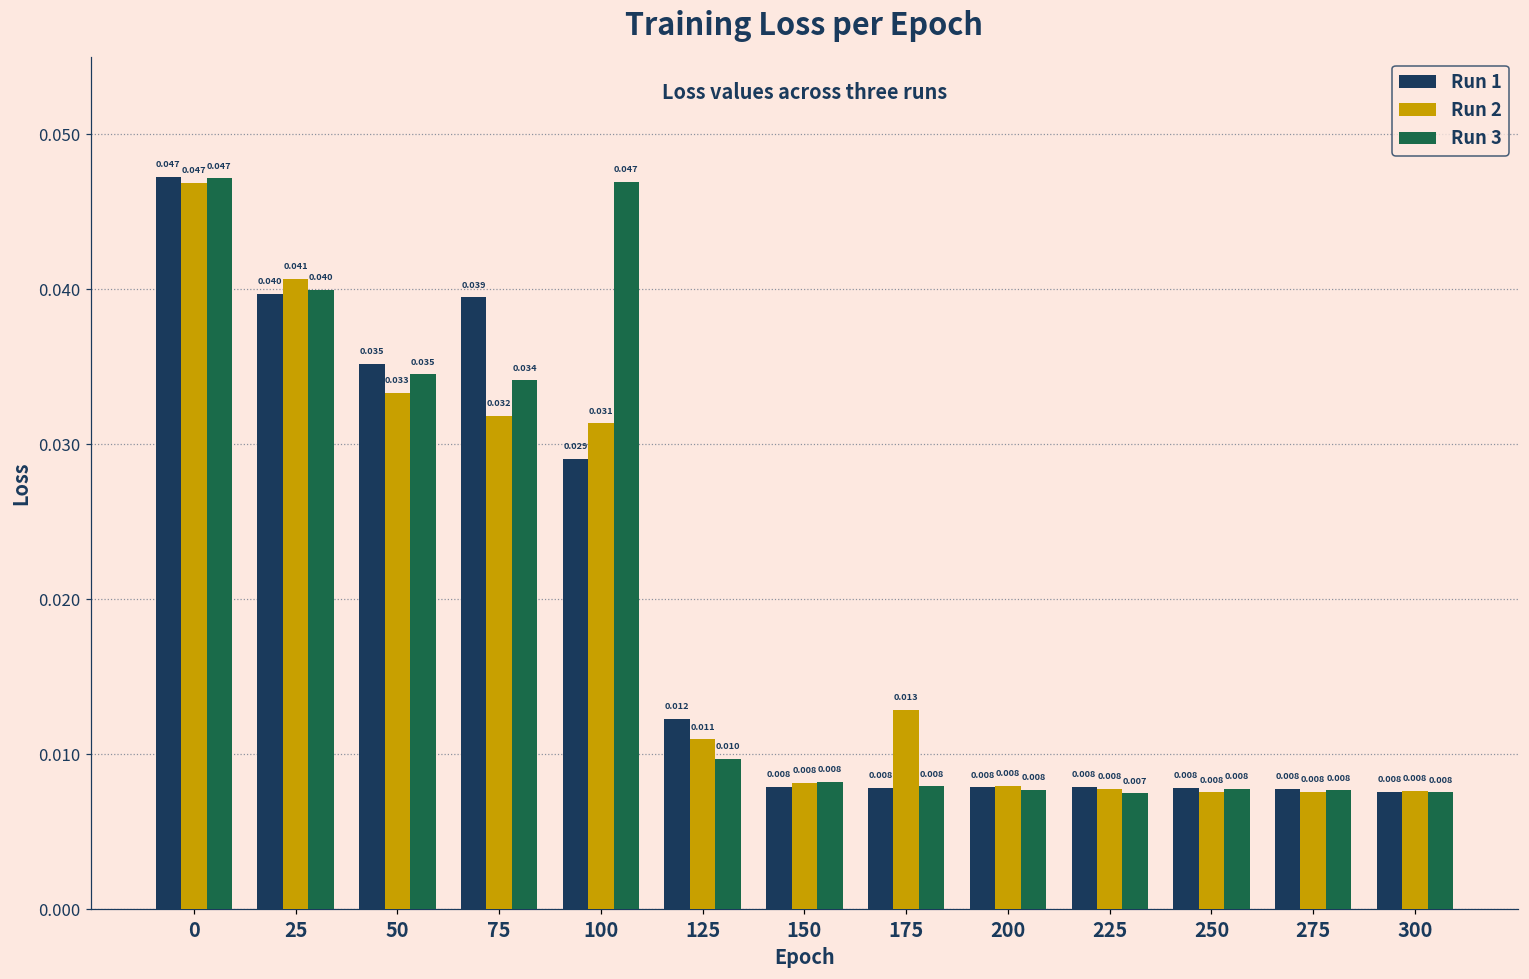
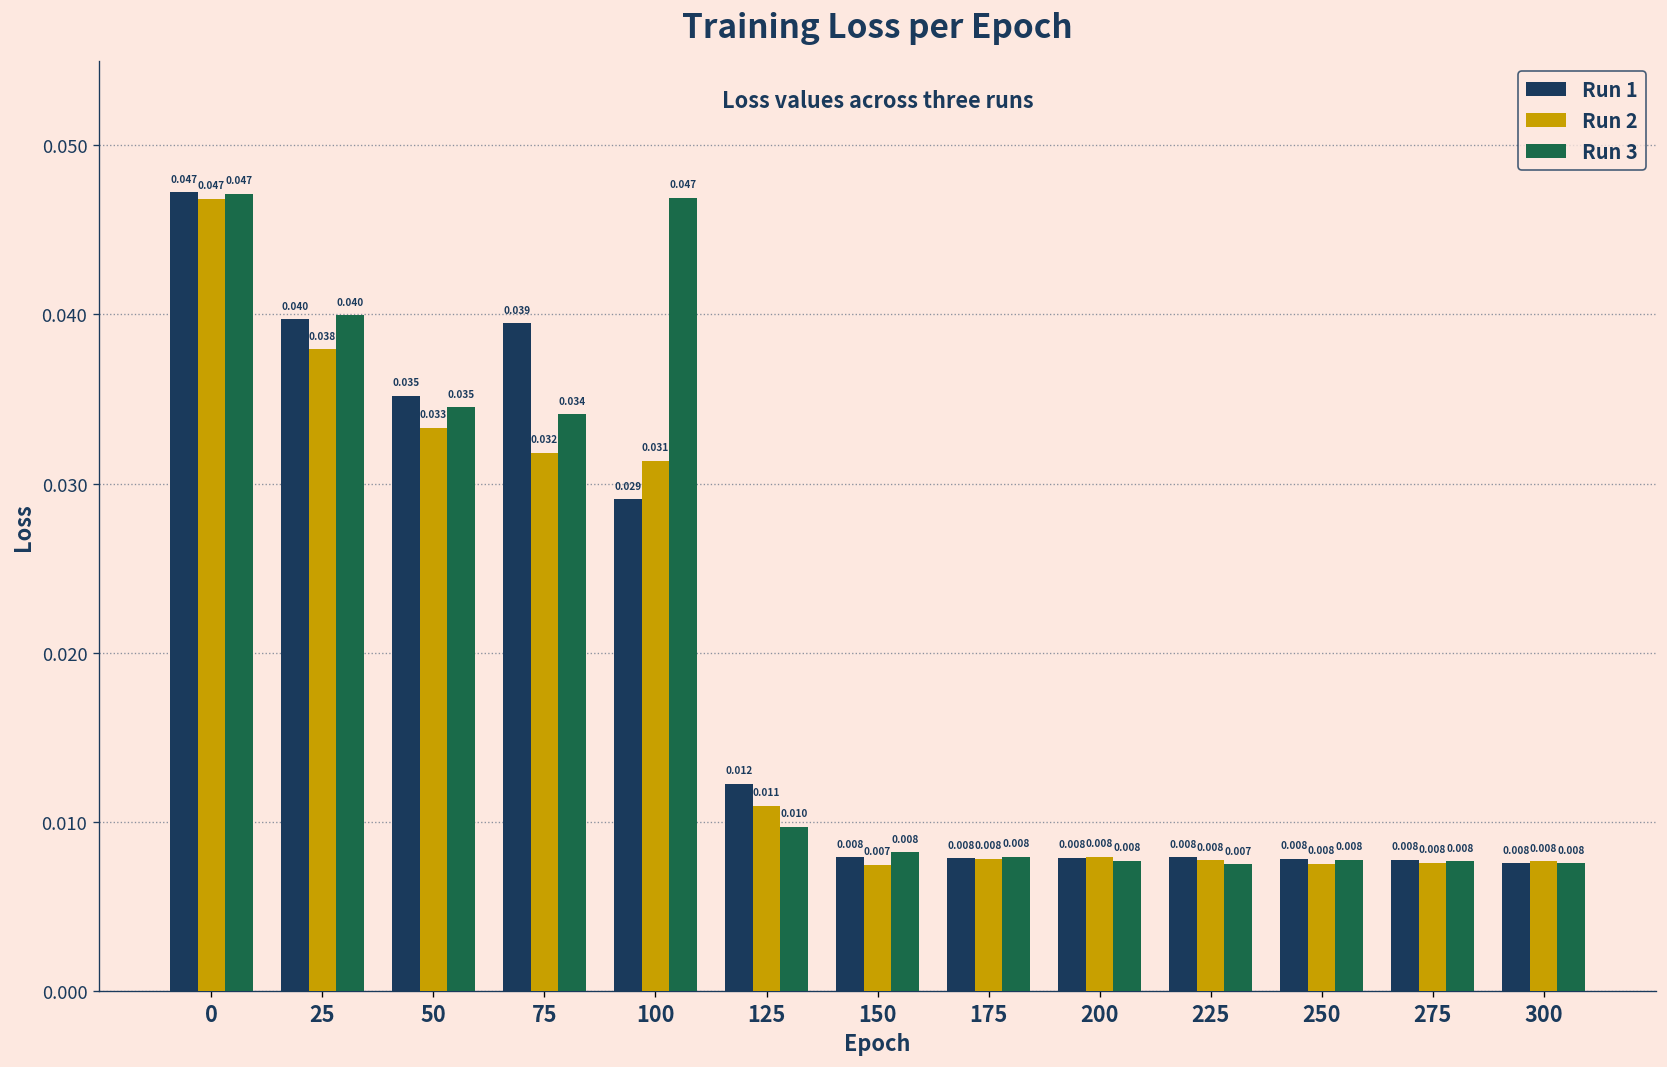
Run 2, 25: 0.041 -> 0.038
Run 2, 150: 0.008 -> 0.007
Run 2, 175: 0.013 -> 0.008
